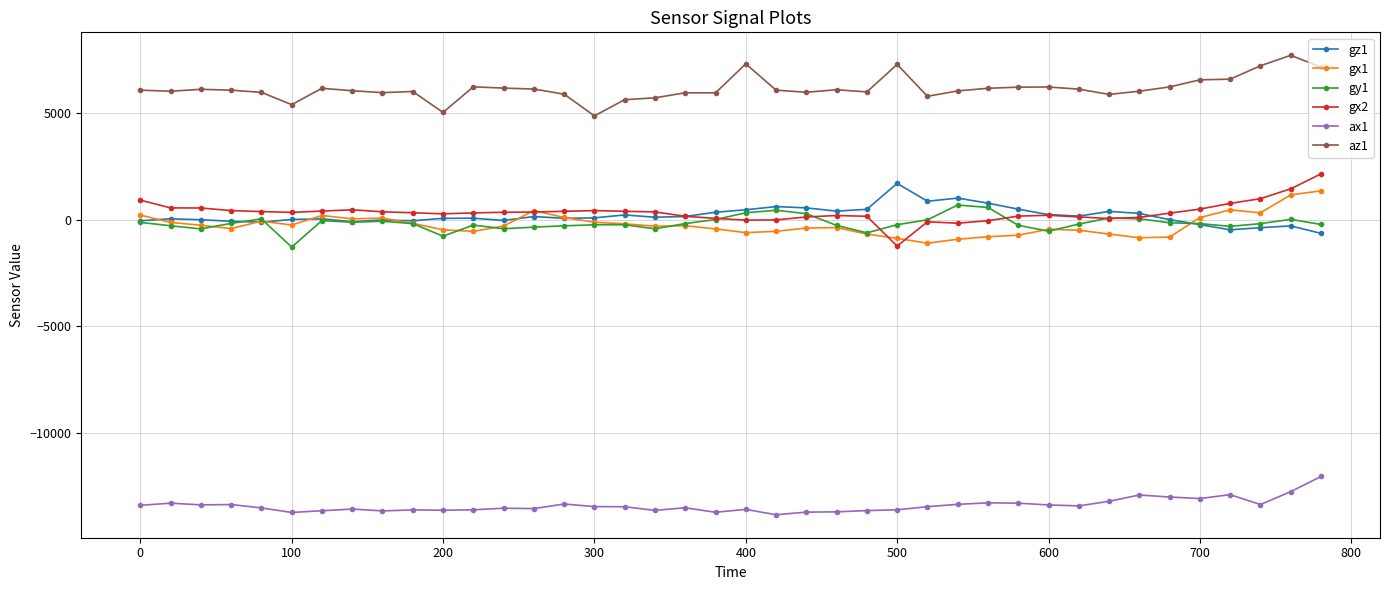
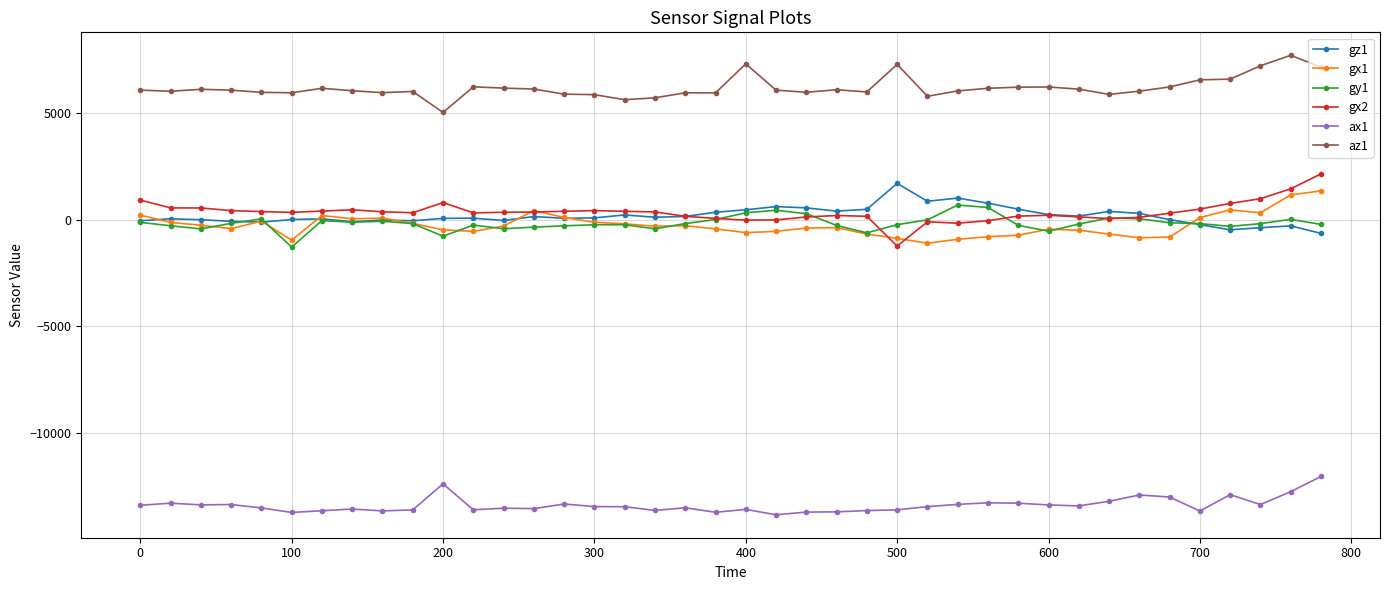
gx1, 100: -300 -> -1000
az1, 100: 5400 -> 6000
gx2, 200: 300 -> 800
ax1, 200: -13600 -> -12400
az1, 300: 4900 -> 5900
ax1, 700: -13100 -> -13700
